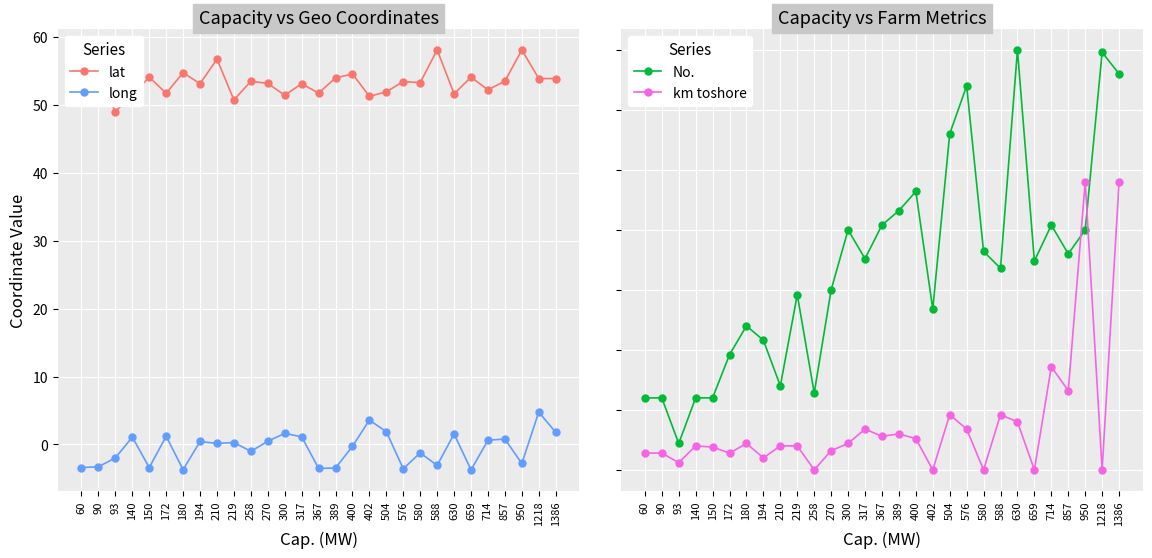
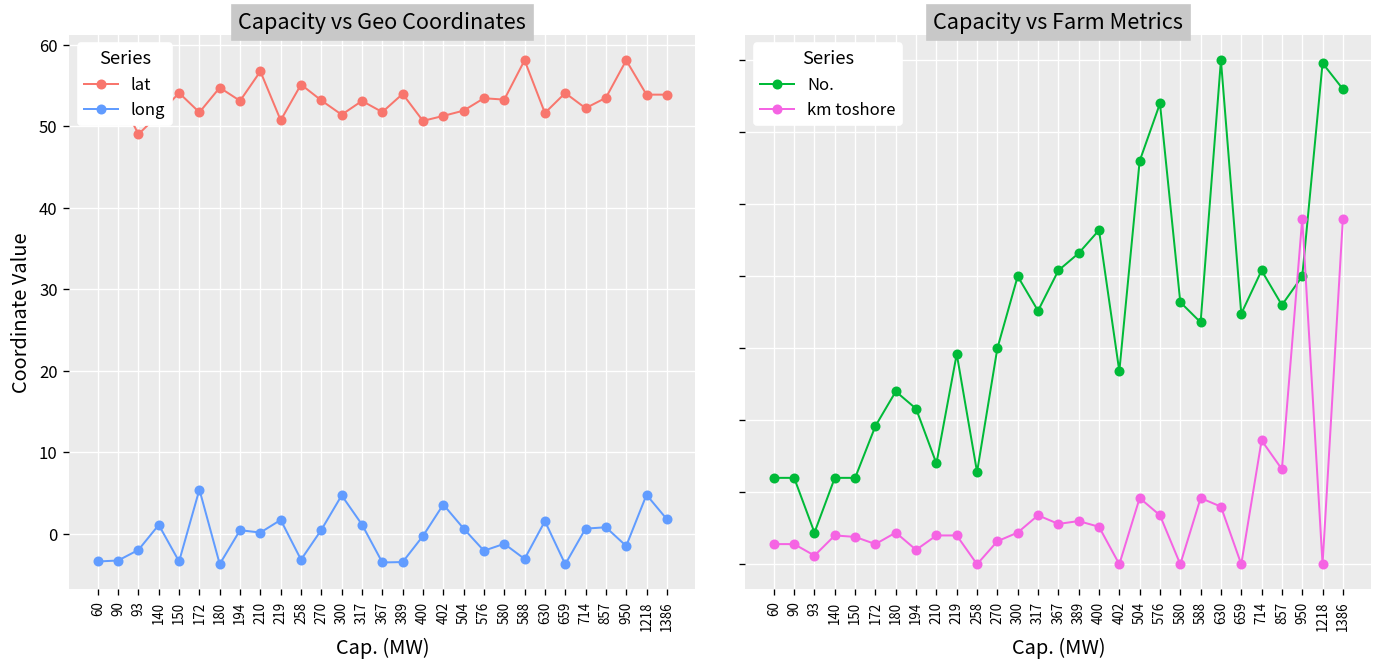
Capacity vs Geo Coordinates, long, 172: 1 -> 5
Capacity vs Geo Coordinates, long, 219: 0 -> 2
Capacity vs Geo Coordinates, lat, 258: 53 -> 55
Capacity vs Geo Coordinates, long, 258: -1 -> -3
Capacity vs Geo Coordinates, long, 300: 2 -> 5
Capacity vs Geo Coordinates, lat, 400: 55 -> 51
Capacity vs Geo Coordinates, long, 504: 2 -> 1
Capacity vs Geo Coordinates, long, 576: -4 -> -2
Capacity vs Geo Coordinates, long, 950: -3 -> -2
